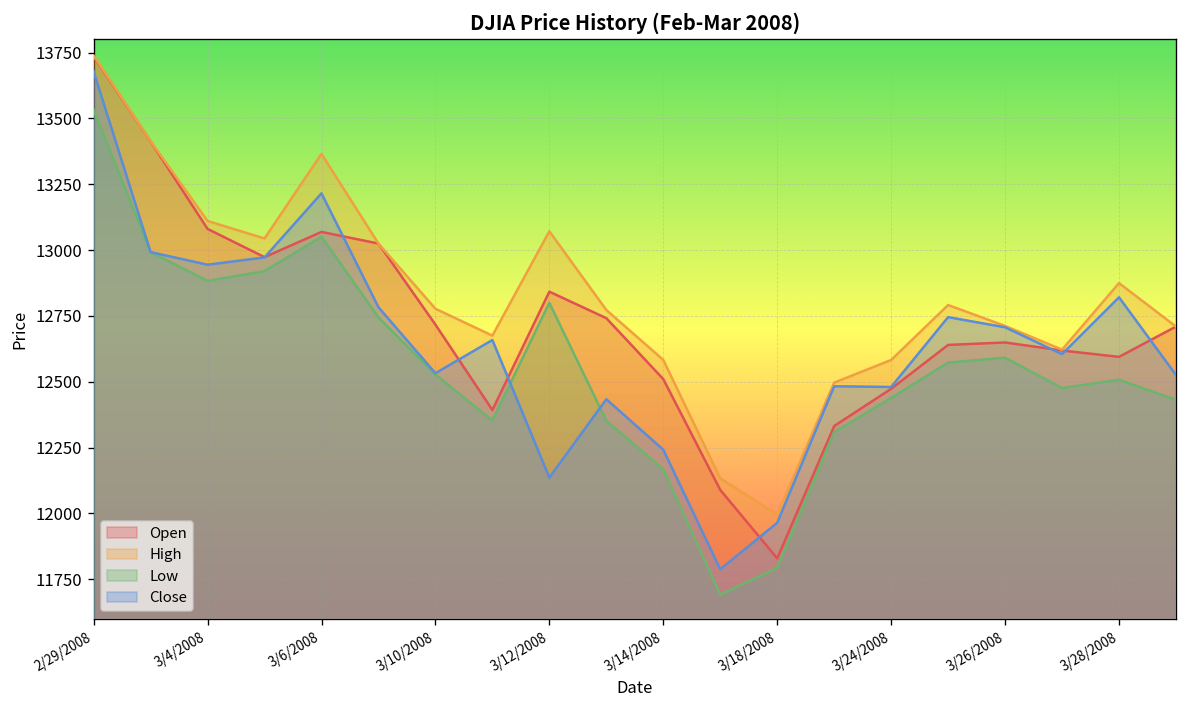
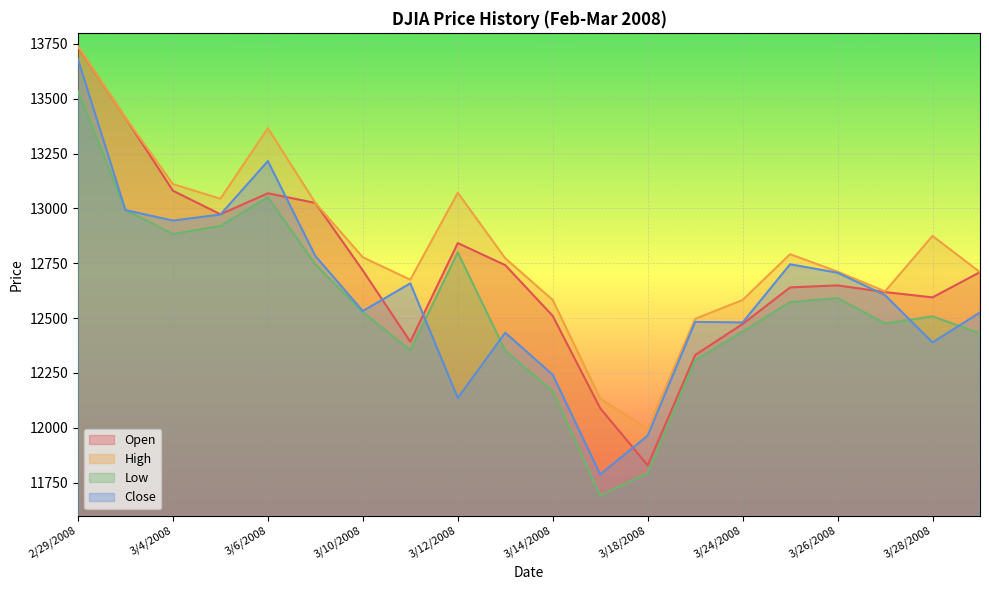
Close, 3/28/2008: 12820 -> 12390
